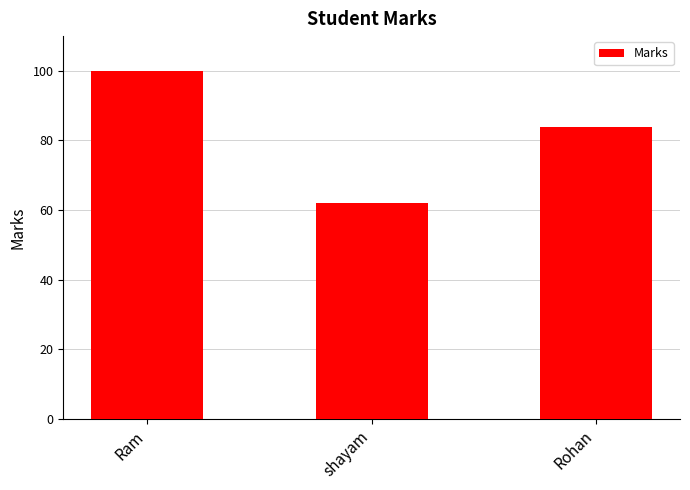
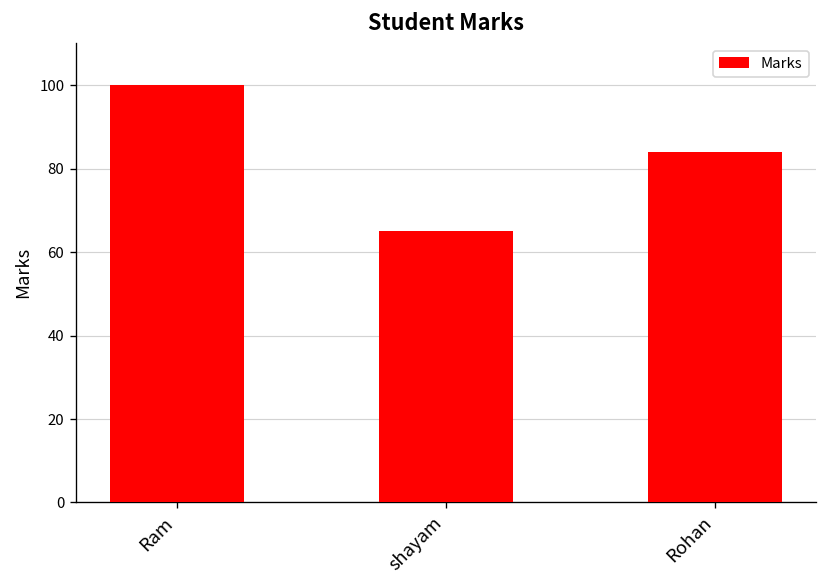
shayam: 62 -> 65
